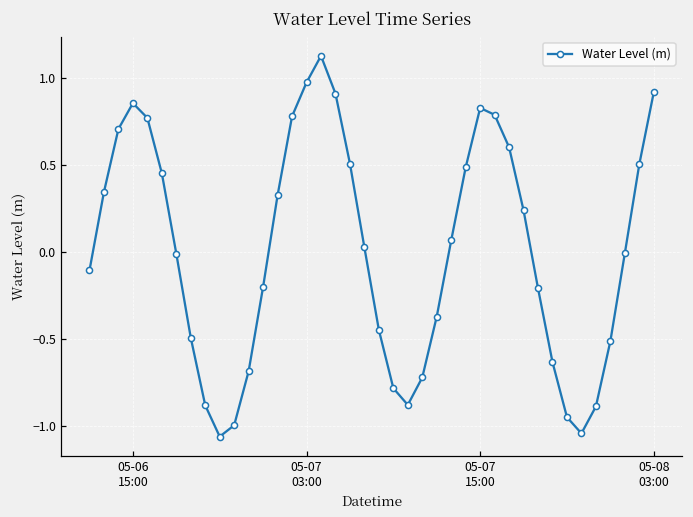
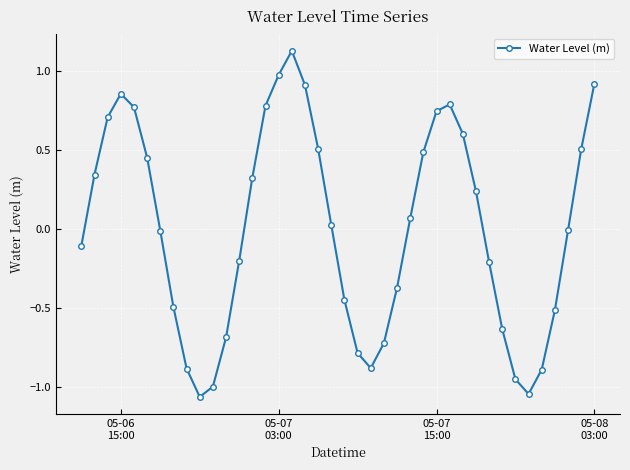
05-07 15:00: 0.83 -> 0.75
